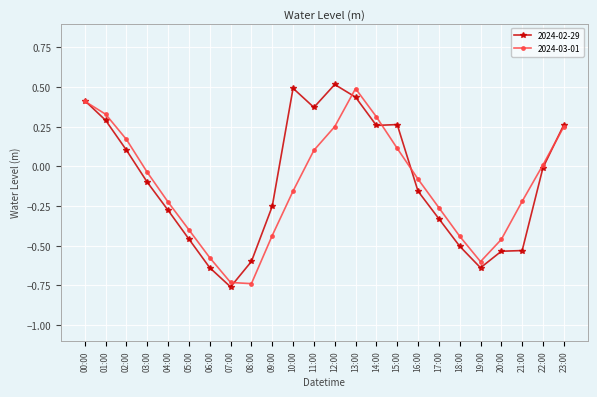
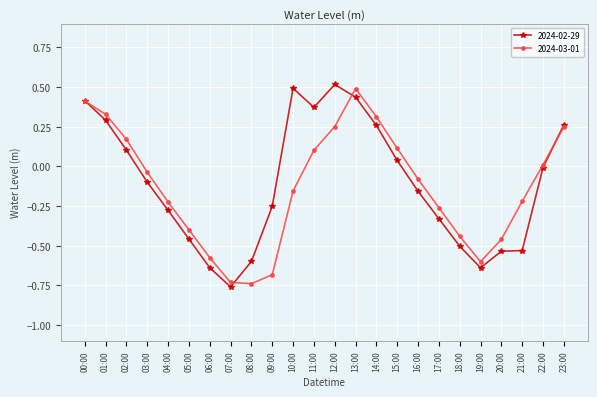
2024-03-01, 09:00: -0.44 -> -0.68
2024-02-29, 15:00: 0.26 -> 0.04
